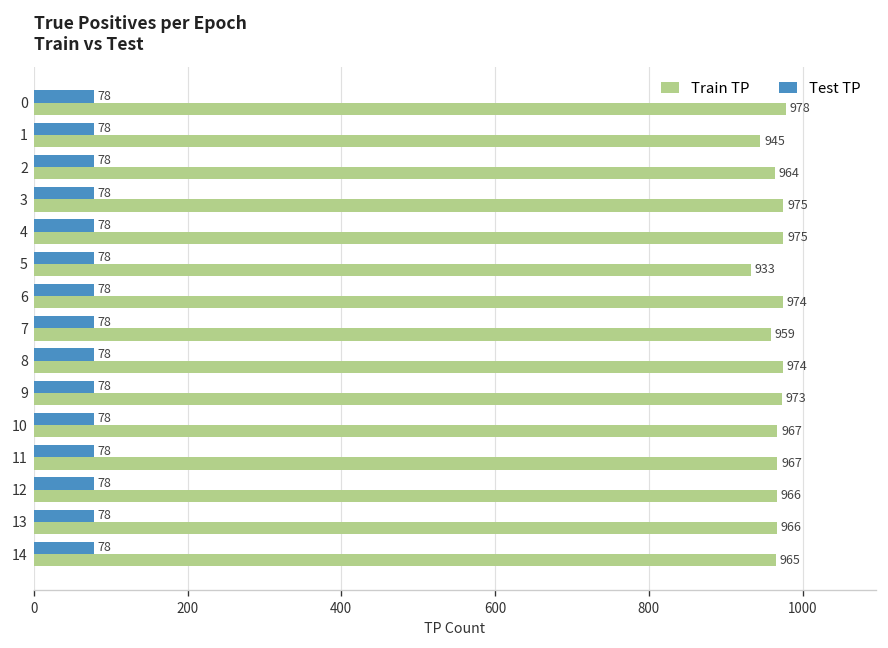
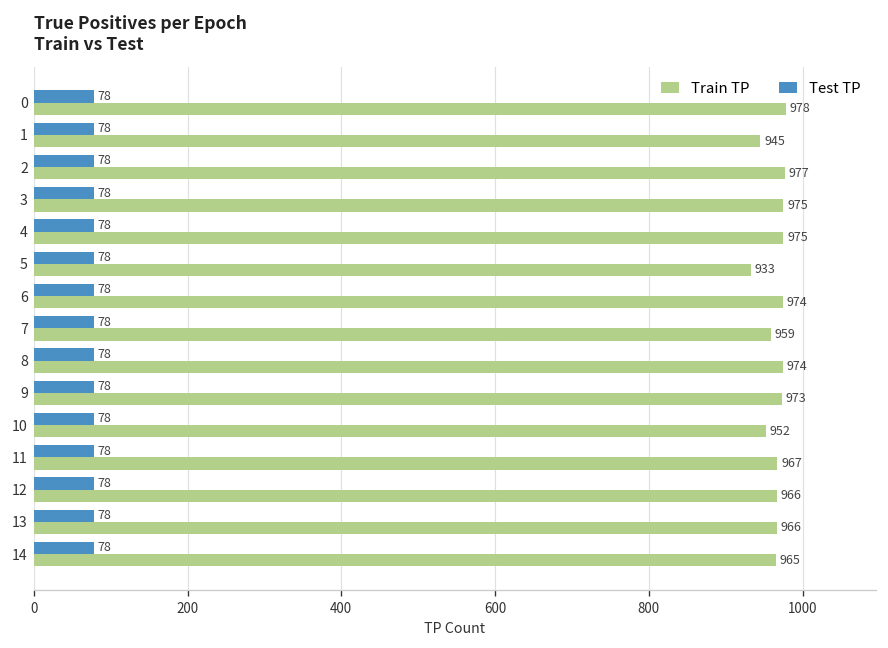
Train TP, 2: 964 -> 977
Train TP, 10: 967 -> 952
